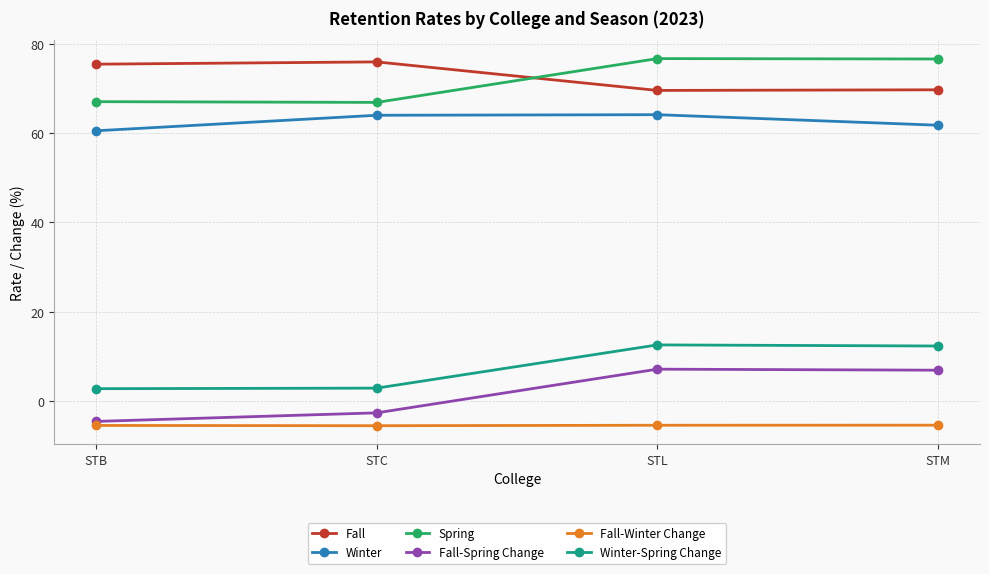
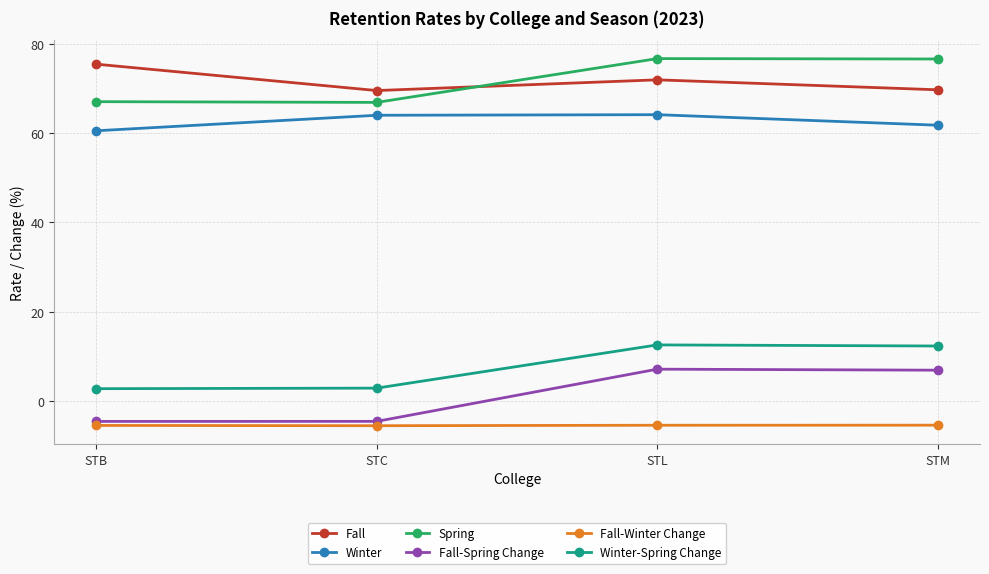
Fall, STC: 76 -> 70
Fall-Spring Change, STC: -3 -> -5
Fall, STL: 70 -> 72
